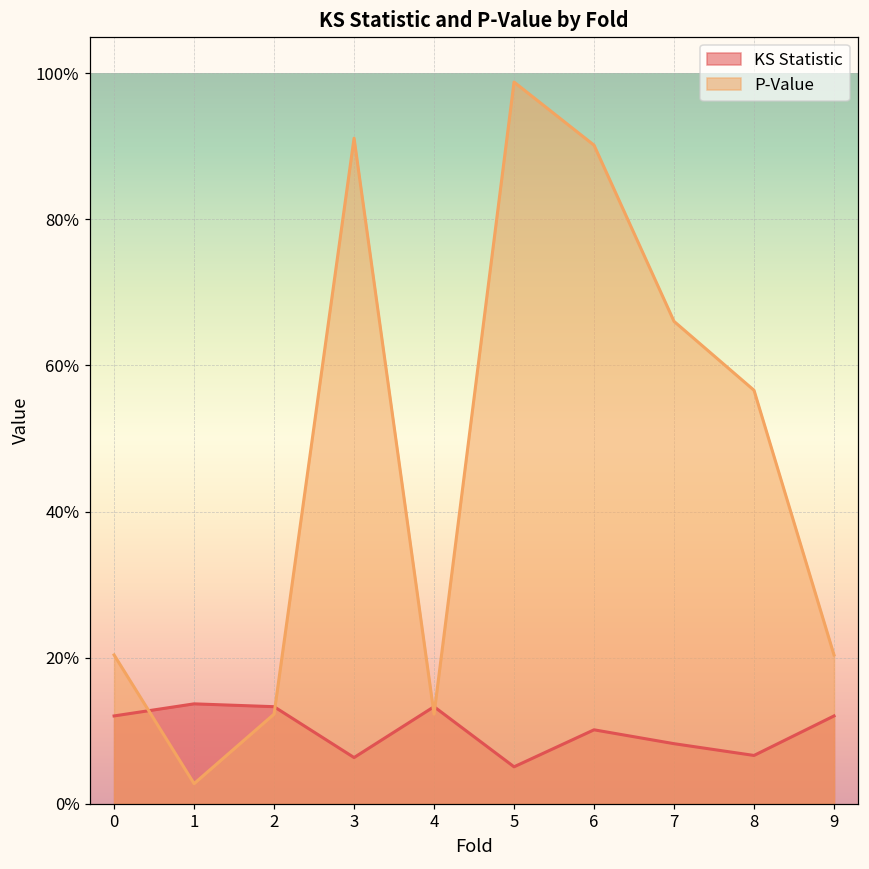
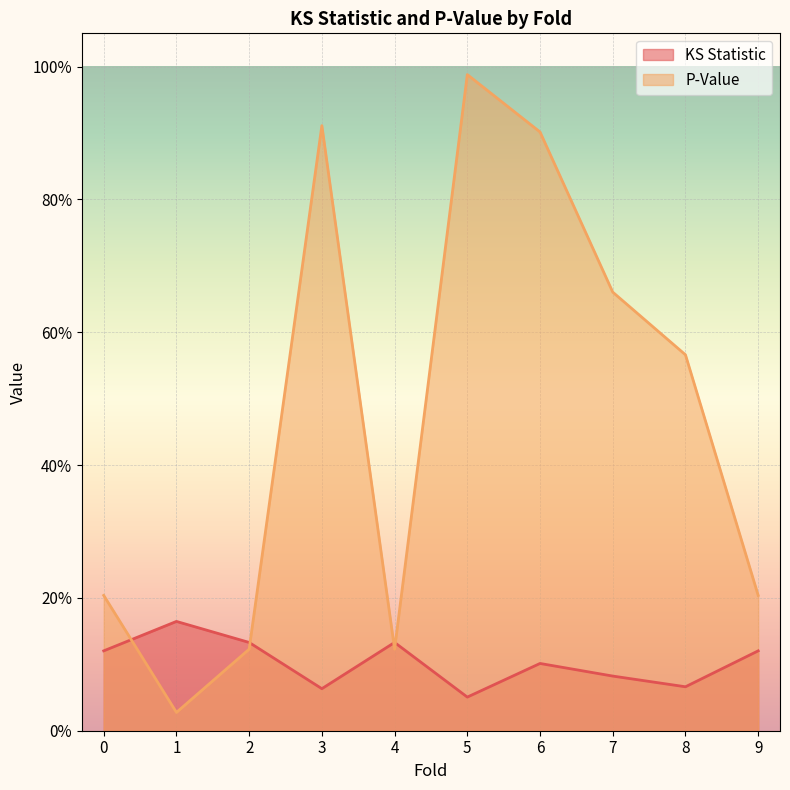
KS Statistic, 1: 14% -> 16%
